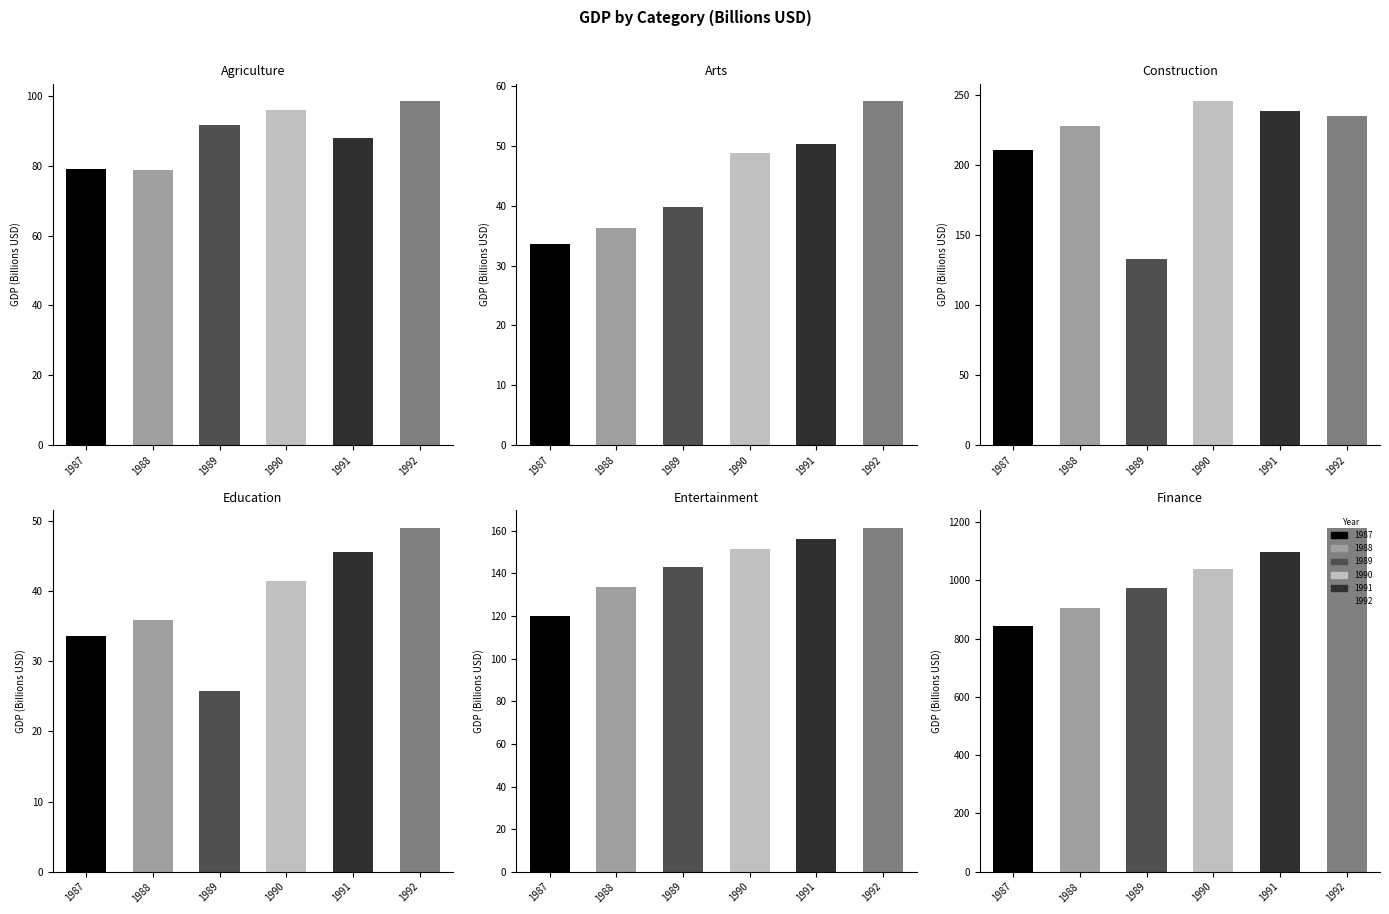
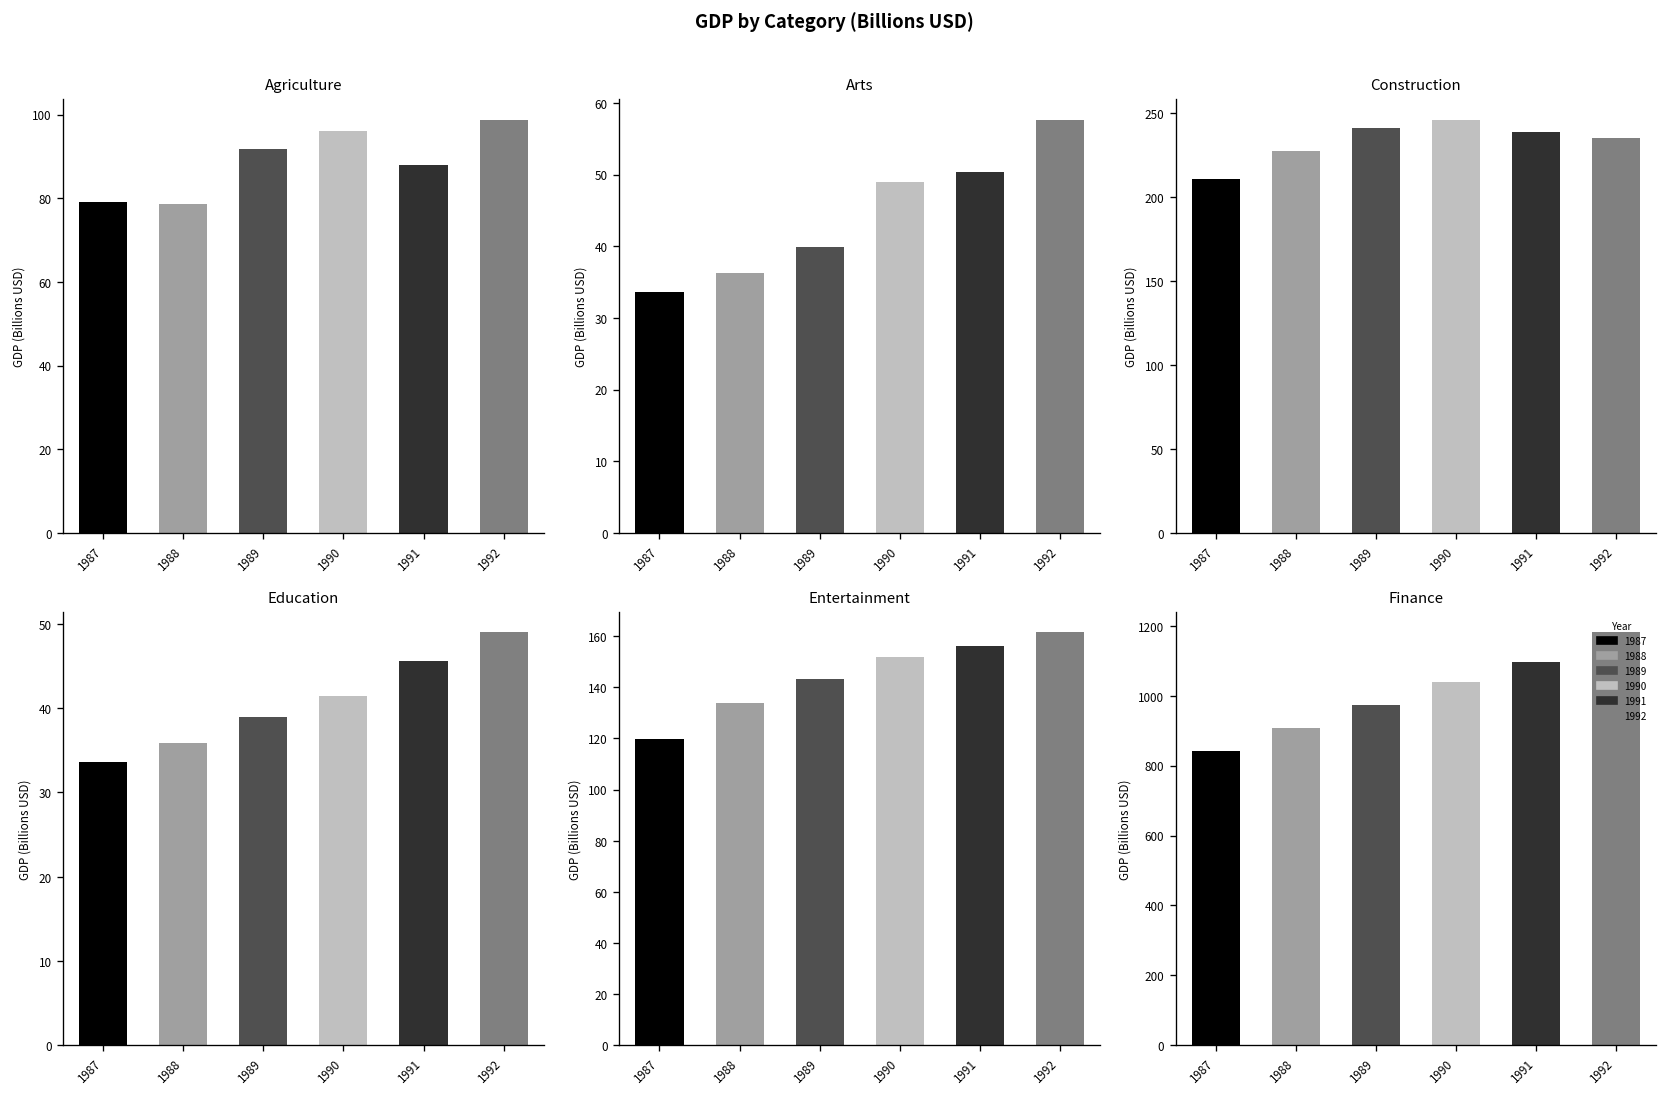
Construction, 1989: 133 -> 241
Education, 1989: 26 -> 39
